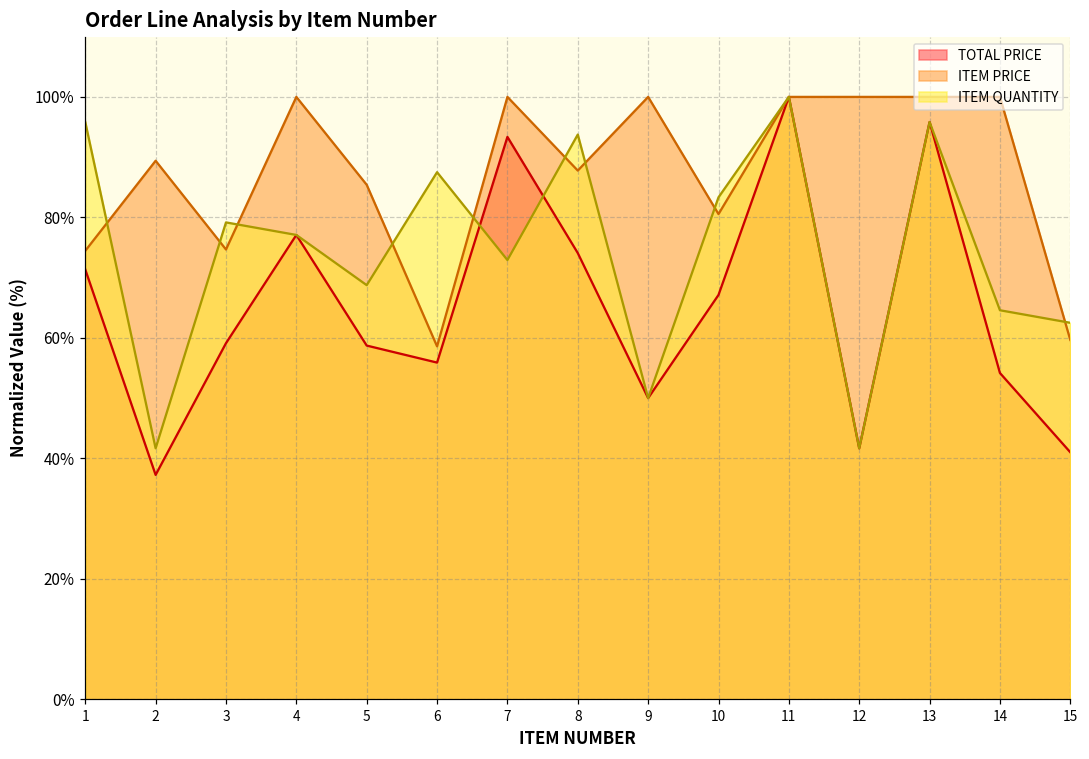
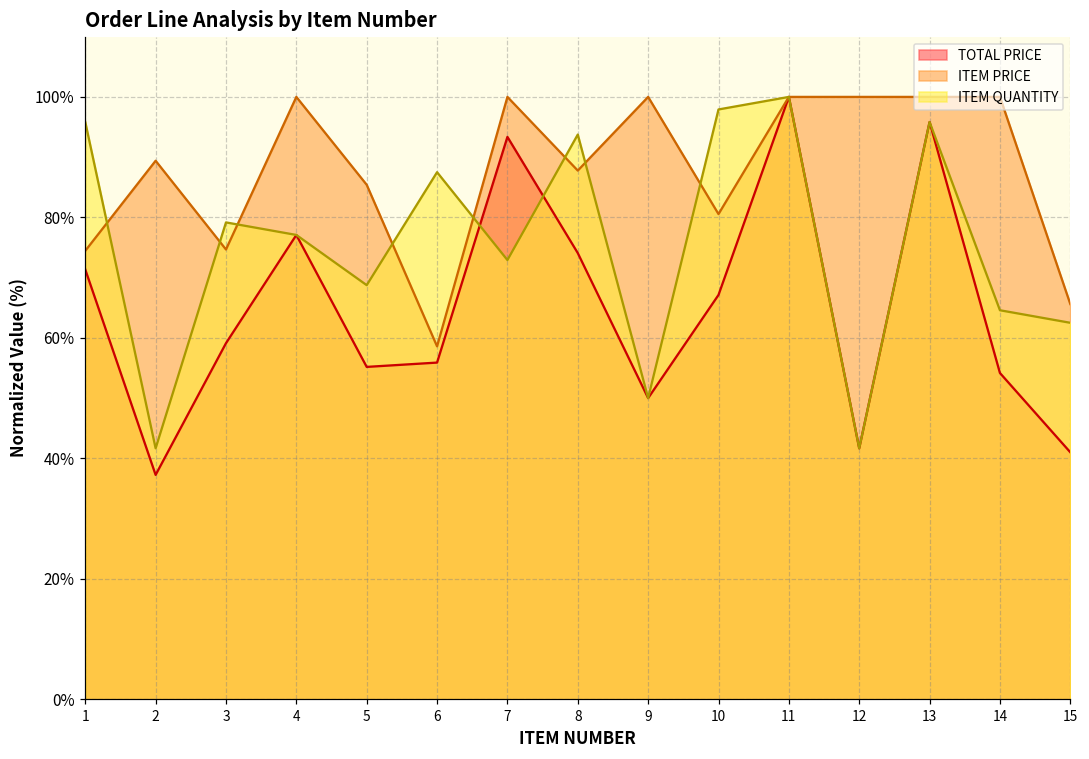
TOTAL PRICE, 5: 59% -> 55%
ITEM QUANTITY, 10: 83% -> 98%
ITEM PRICE, 15: 60% -> 66%
